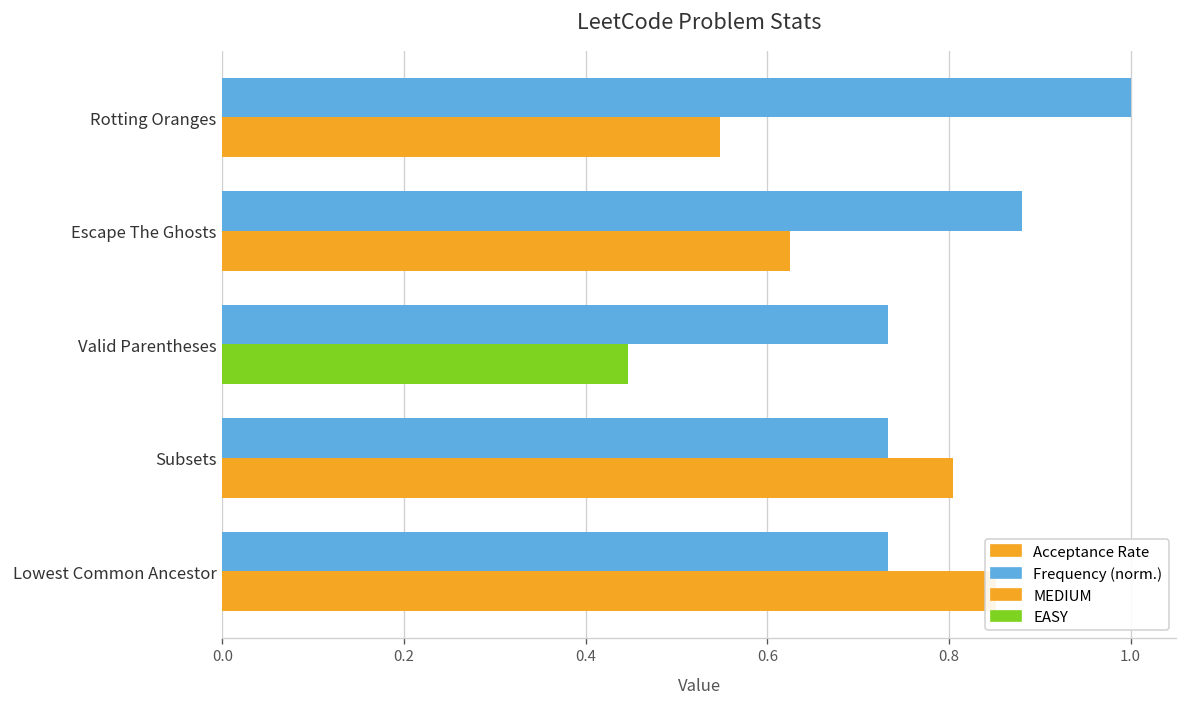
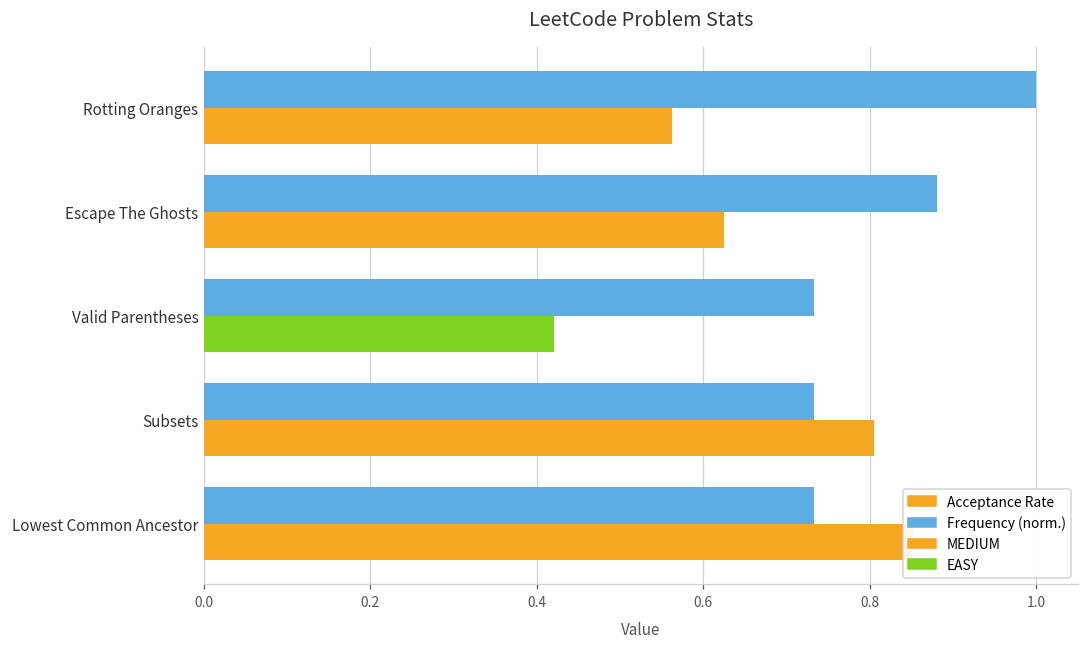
Acceptance Rate, Rotting Oranges: 0.55 -> 0.56
Acceptance Rate, Valid Parentheses: 0.45 -> 0.42
